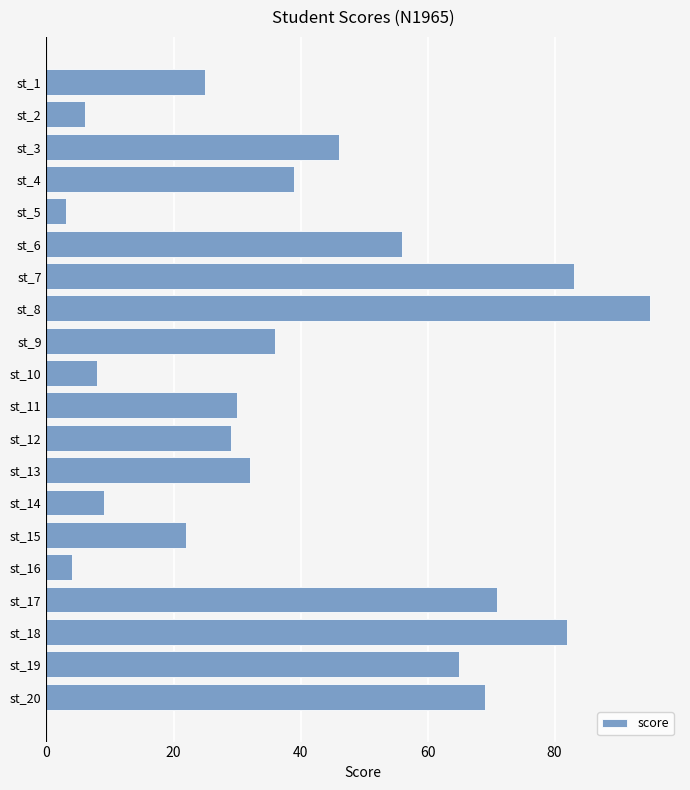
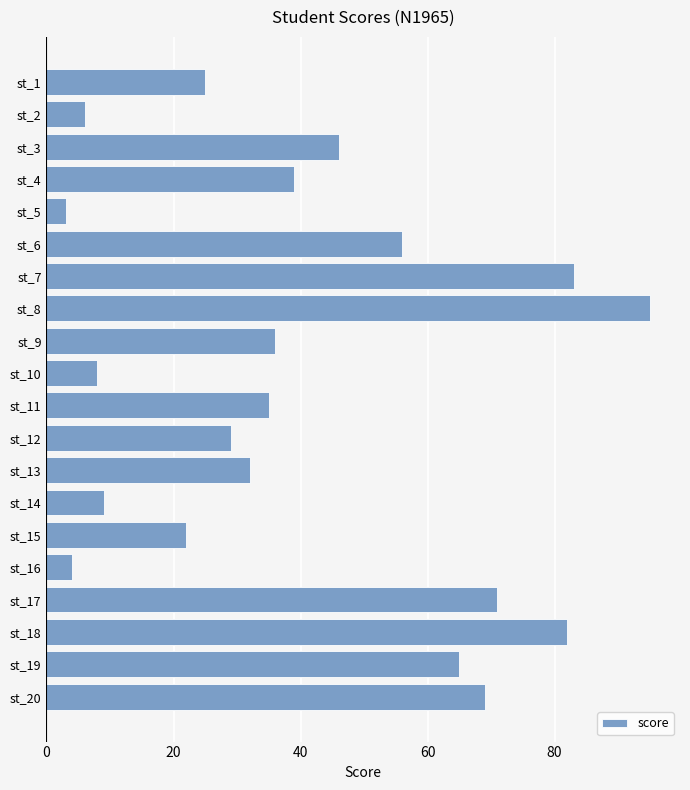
st_11: 30 -> 35
